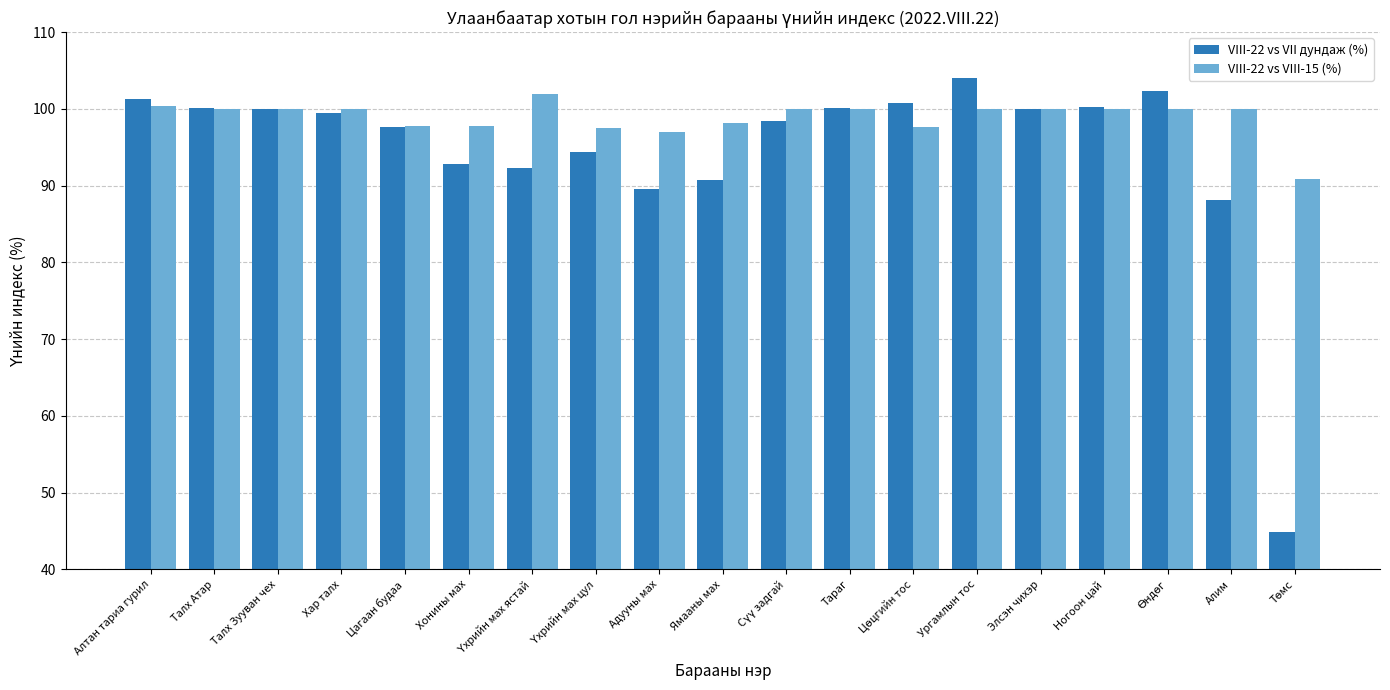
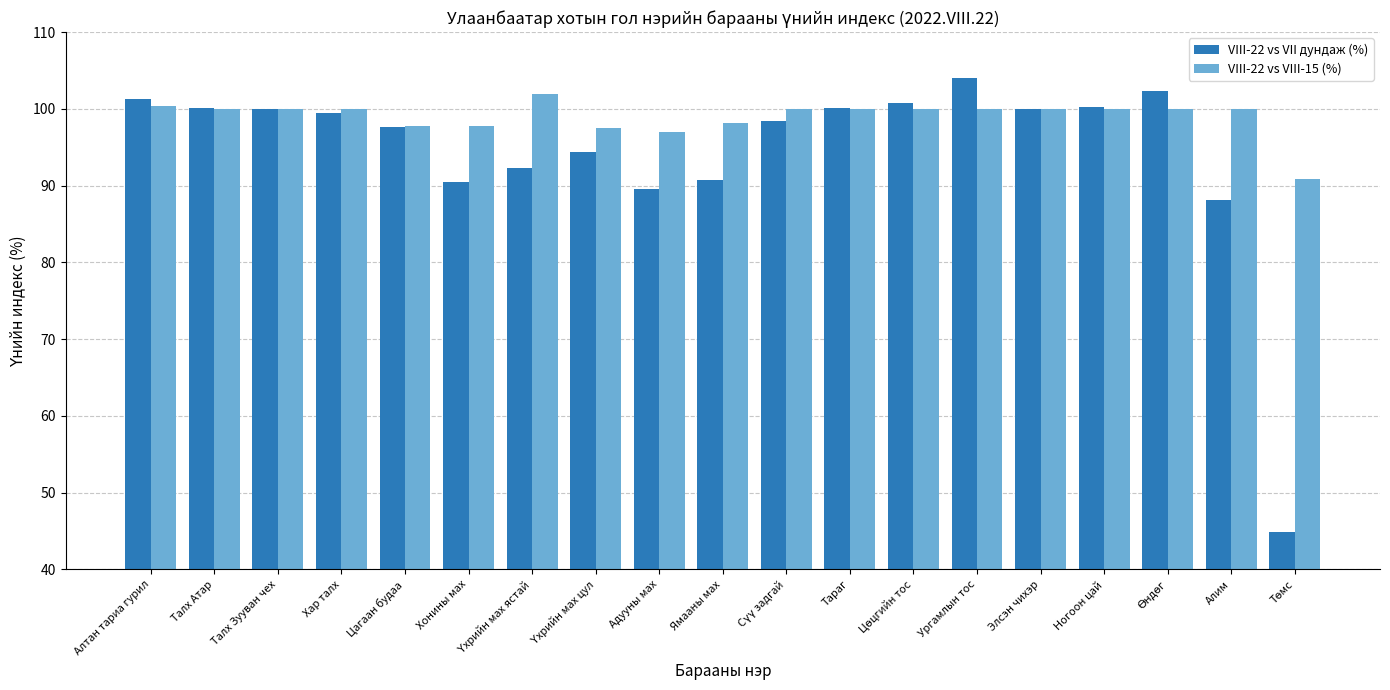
VIII-22 vs VII дундаж (%), Хонины мах: 93 -> 90
VIII-22 vs VIII-15 (%), Цөцгийн тос: 98 -> 100
